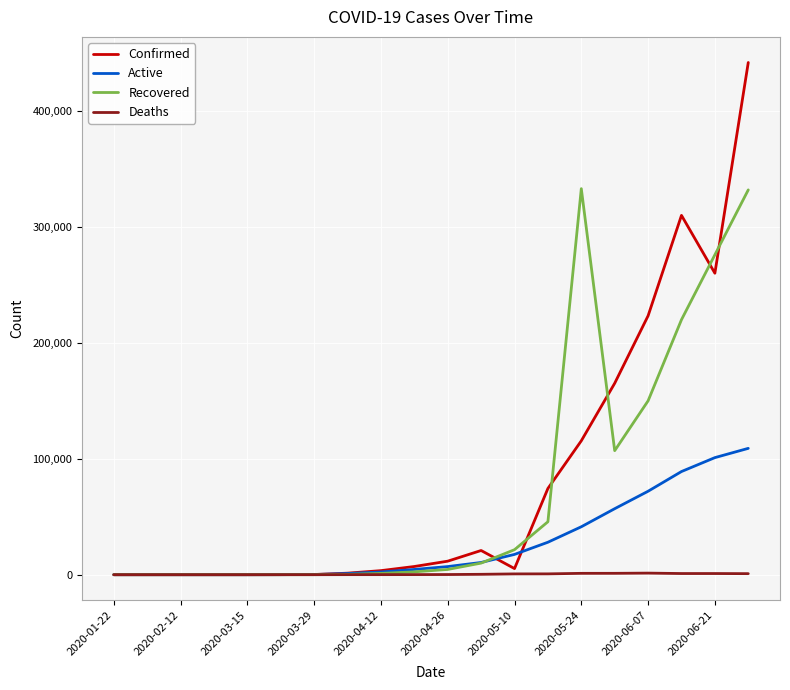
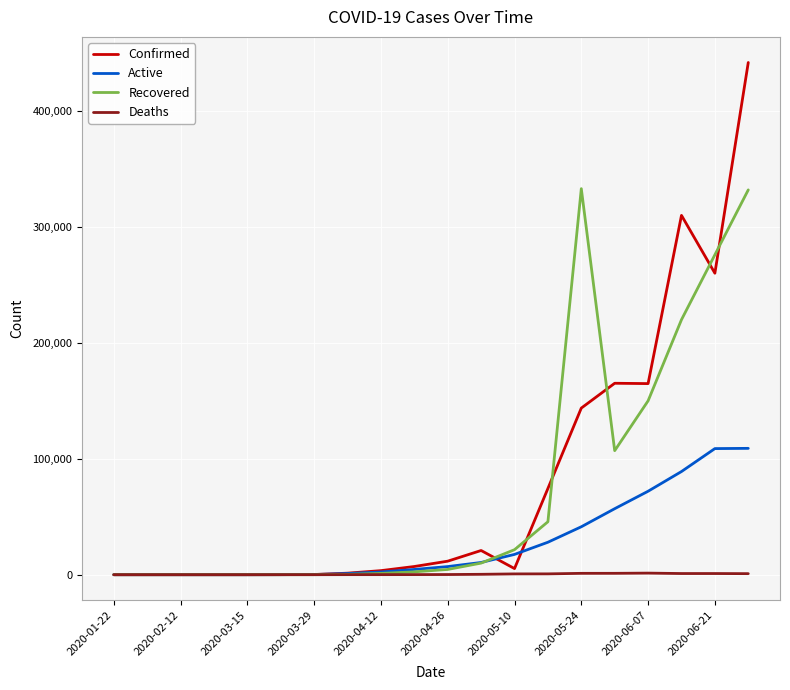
Confirmed, 2020-05-24: 116,000 -> 144,000
Confirmed, 2020-06-07: 223,000 -> 165,000
Active, 2020-06-21: 101,000 -> 109,000
